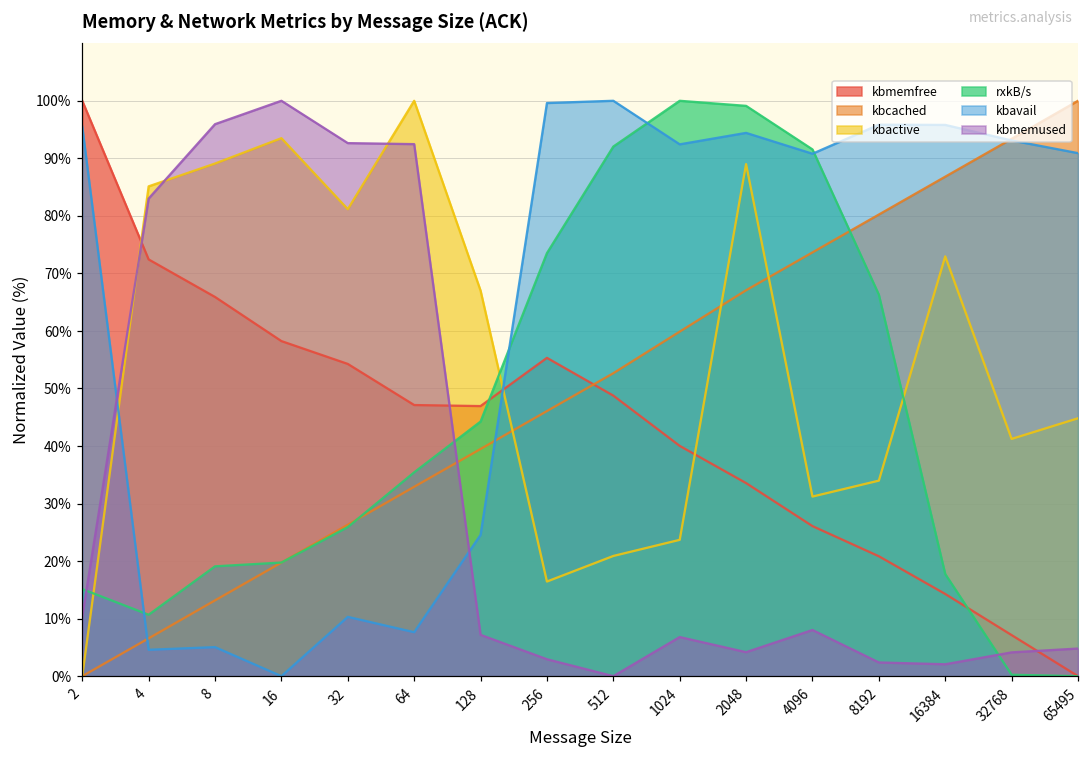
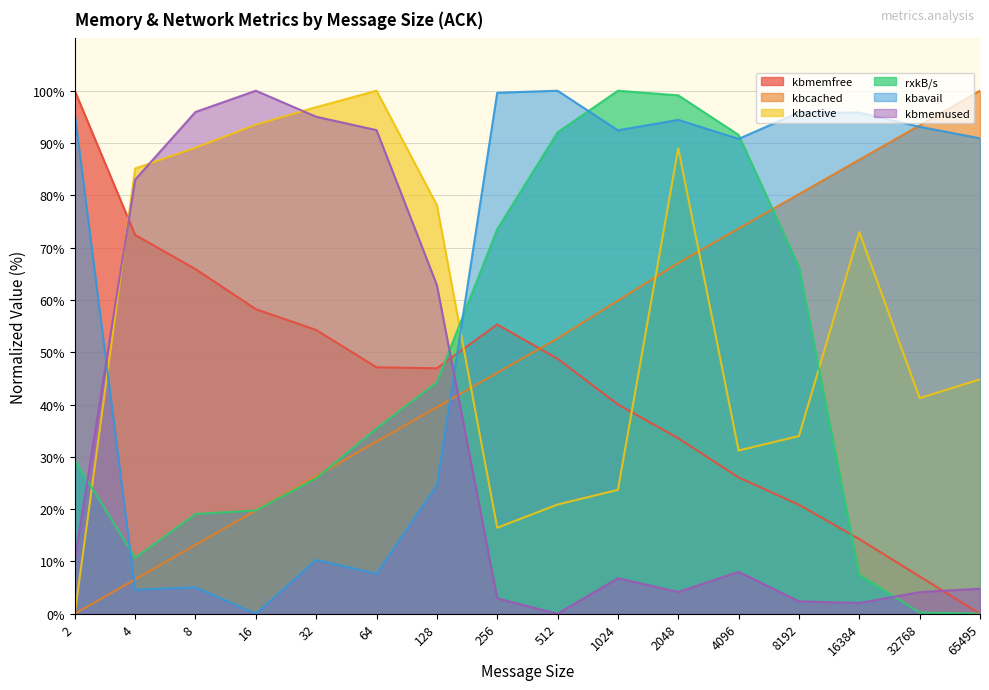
rxkB/s, 2: 15% -> 29%
kbactive, 32: 81% -> 97%
kbmemused, 32: 93% -> 95%
kbactive, 128: 67% -> 78%
kbmemused, 128: 7% -> 63%
rxkB/s, 16384: 18% -> 7%
